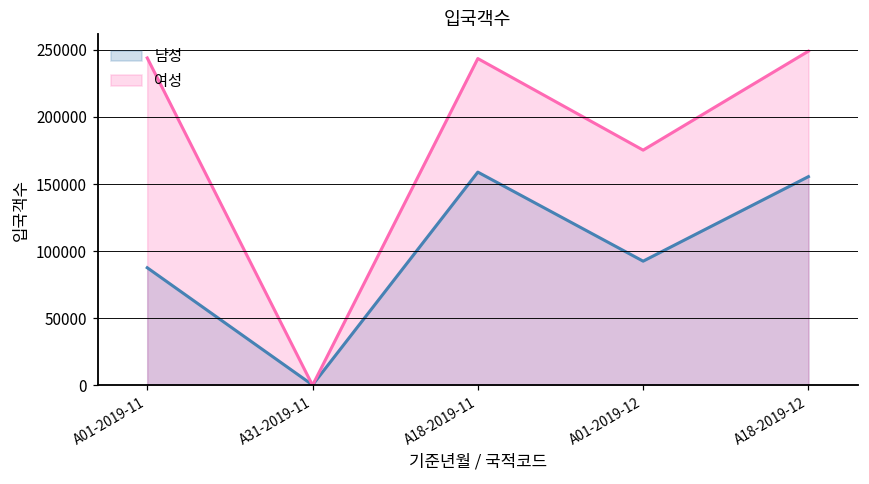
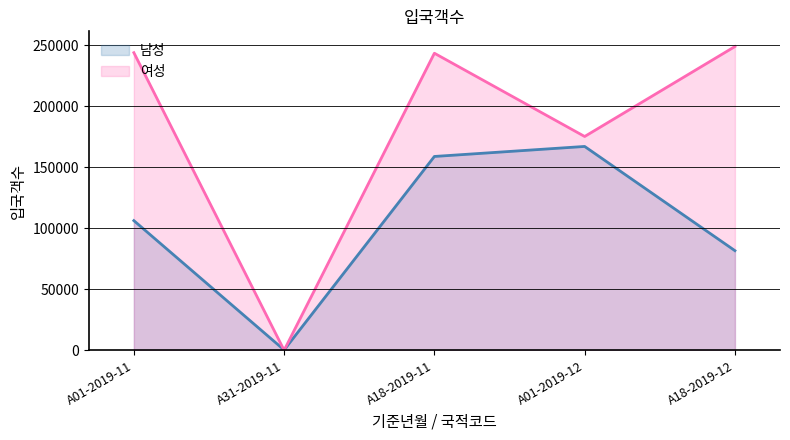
남성, A01-2019-11: 88000 -> 106000
남성, A01-2019-12: 93000 -> 167000
남성, A18-2019-12: 156000 -> 82000
